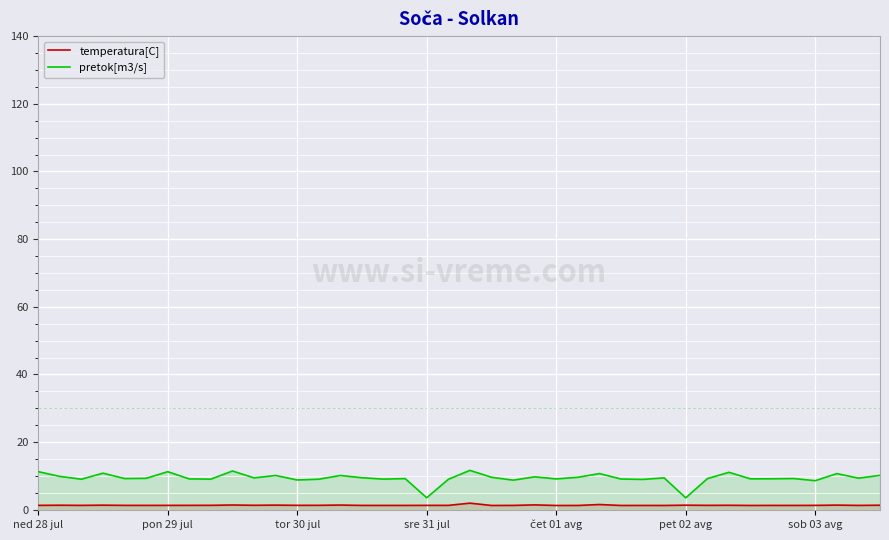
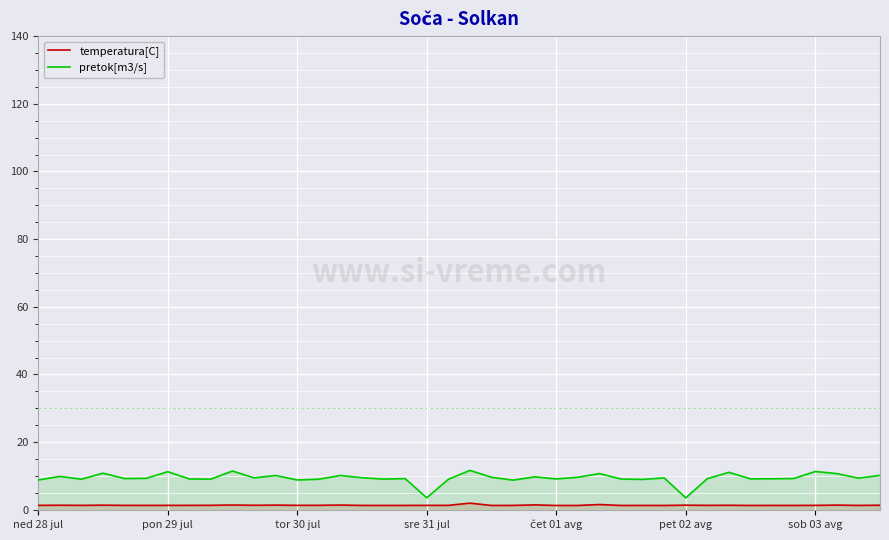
pretok[m3/s], ned 28 jul: 11 -> 9
pretok[m3/s], sob 03 avg: 9 -> 11
